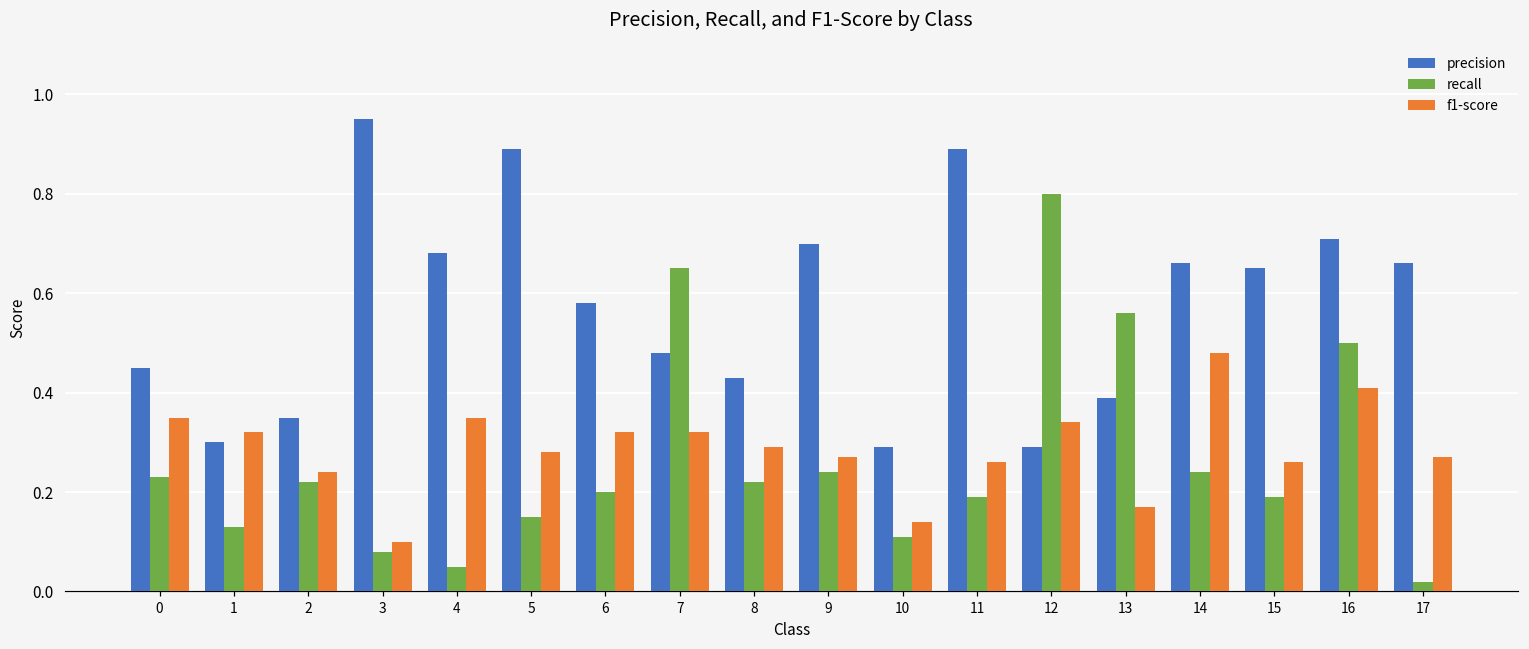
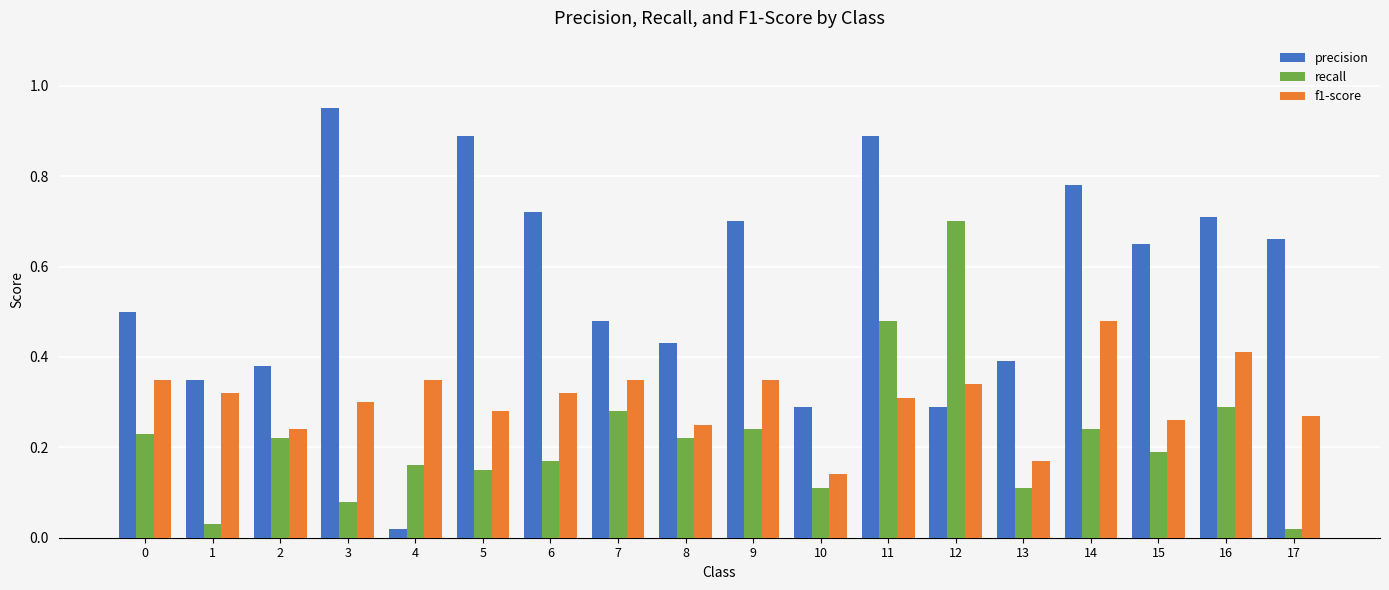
precision, 0: 0.45 -> 0.50
precision, 1: 0.30 -> 0.35
recall, 1: 0.13 -> 0.03
precision, 2: 0.35 -> 0.38
f1-score, 3: 0.1 -> 0.3
precision, 4: 0.68 -> 0.02
recall, 4: 0.05 -> 0.16
precision, 6: 0.58 -> 0.72
recall, 6: 0.20 -> 0.17
recall, 7: 0.65 -> 0.28
f1-score, 7: 0.32 -> 0.35
f1-score, 8: 0.29 -> 0.25
f1-score, 9: 0.27 -> 0.35
recall, 11: 0.19 -> 0.48
f1-score, 11: 0.26 -> 0.31
recall, 12: 0.8 -> 0.7
recall, 13: 0.56 -> 0.11
precision, 14: 0.66 -> 0.78
recall, 16: 0.50 -> 0.29
